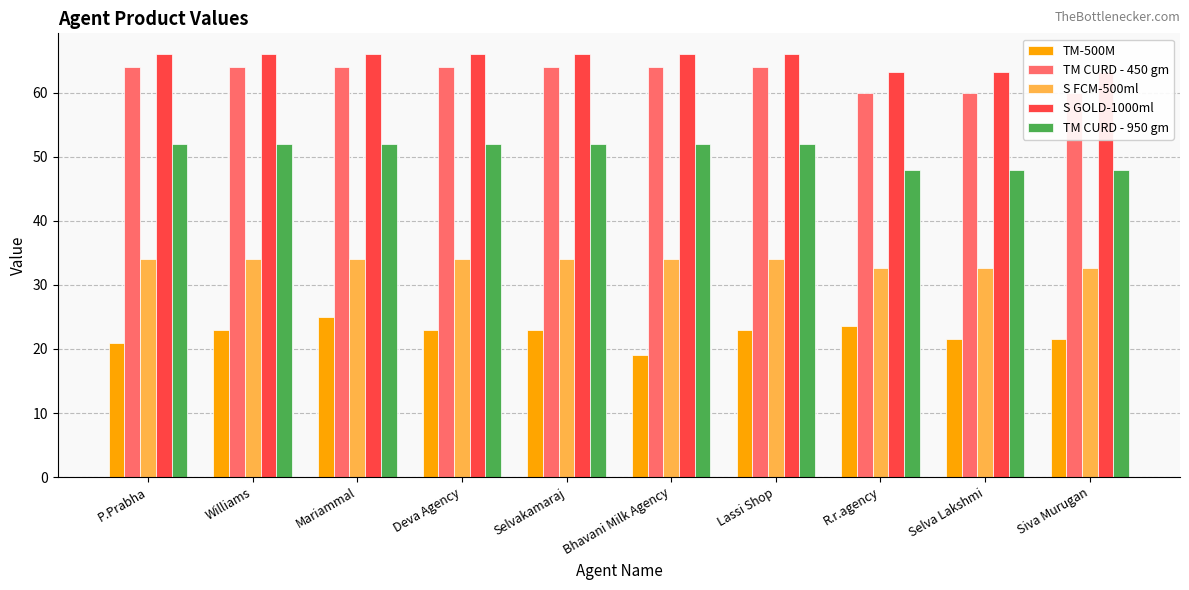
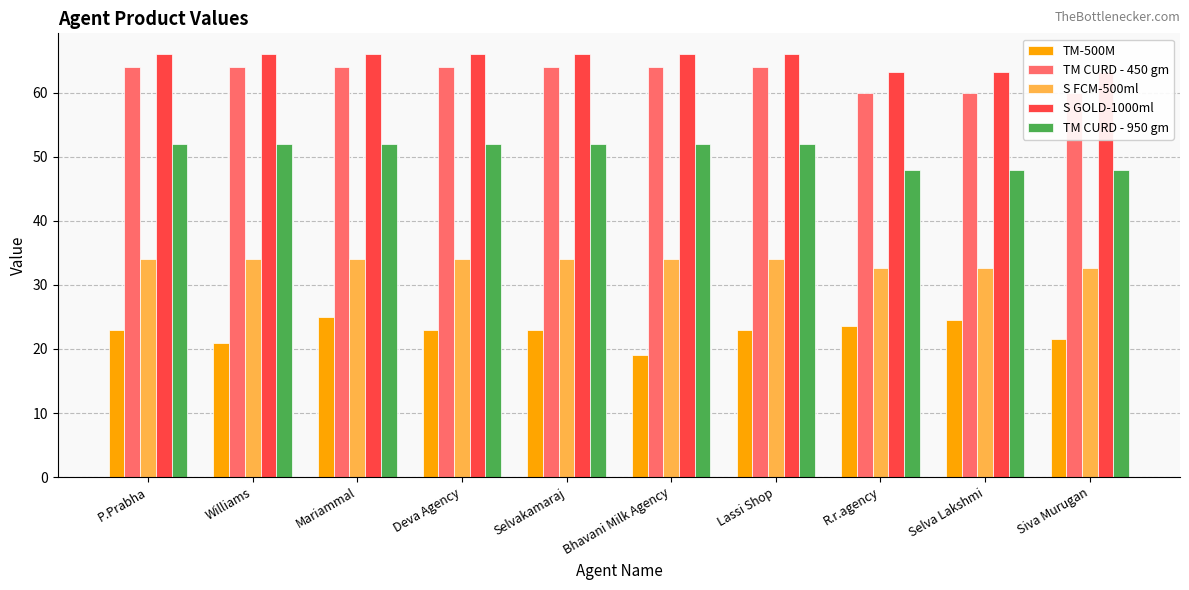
TM-500M, P.Prabha: 21 -> 23
TM-500M, Williams: 23 -> 21
TM-500M, Selva Lakshmi: 22 -> 24
